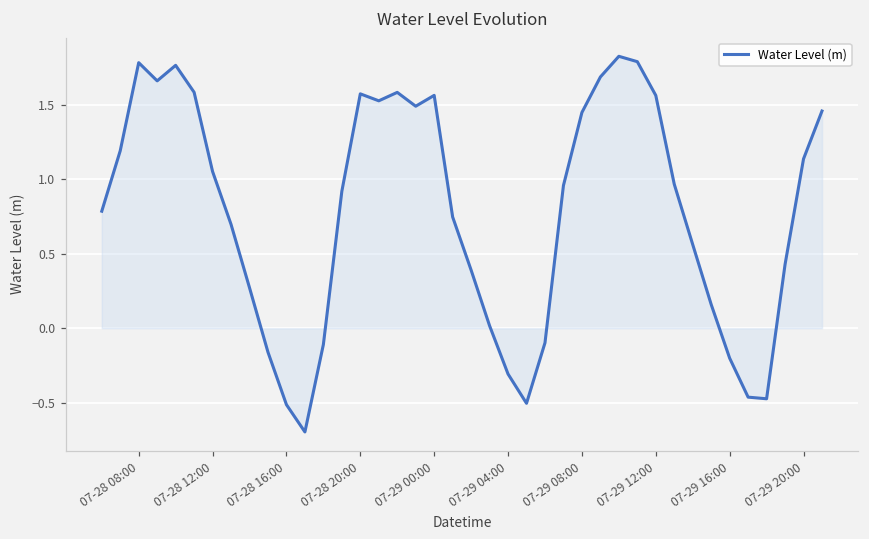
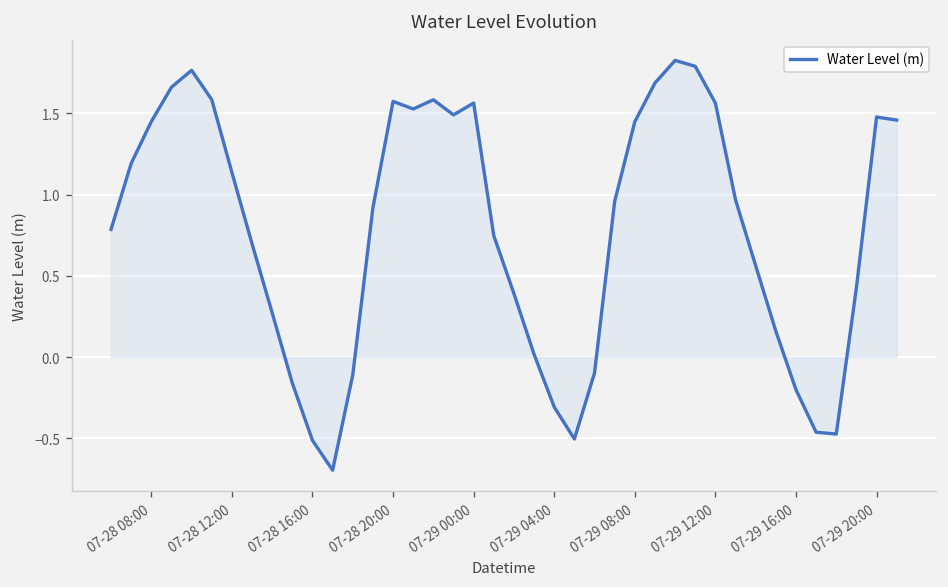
Water Level (m), 07-28 08:00: 1.78 -> 1.45
Water Level (m), 07-28 12:00: 1.05 -> 1.14
Water Level (m), 07-29 20:00: 1.14 -> 1.48
